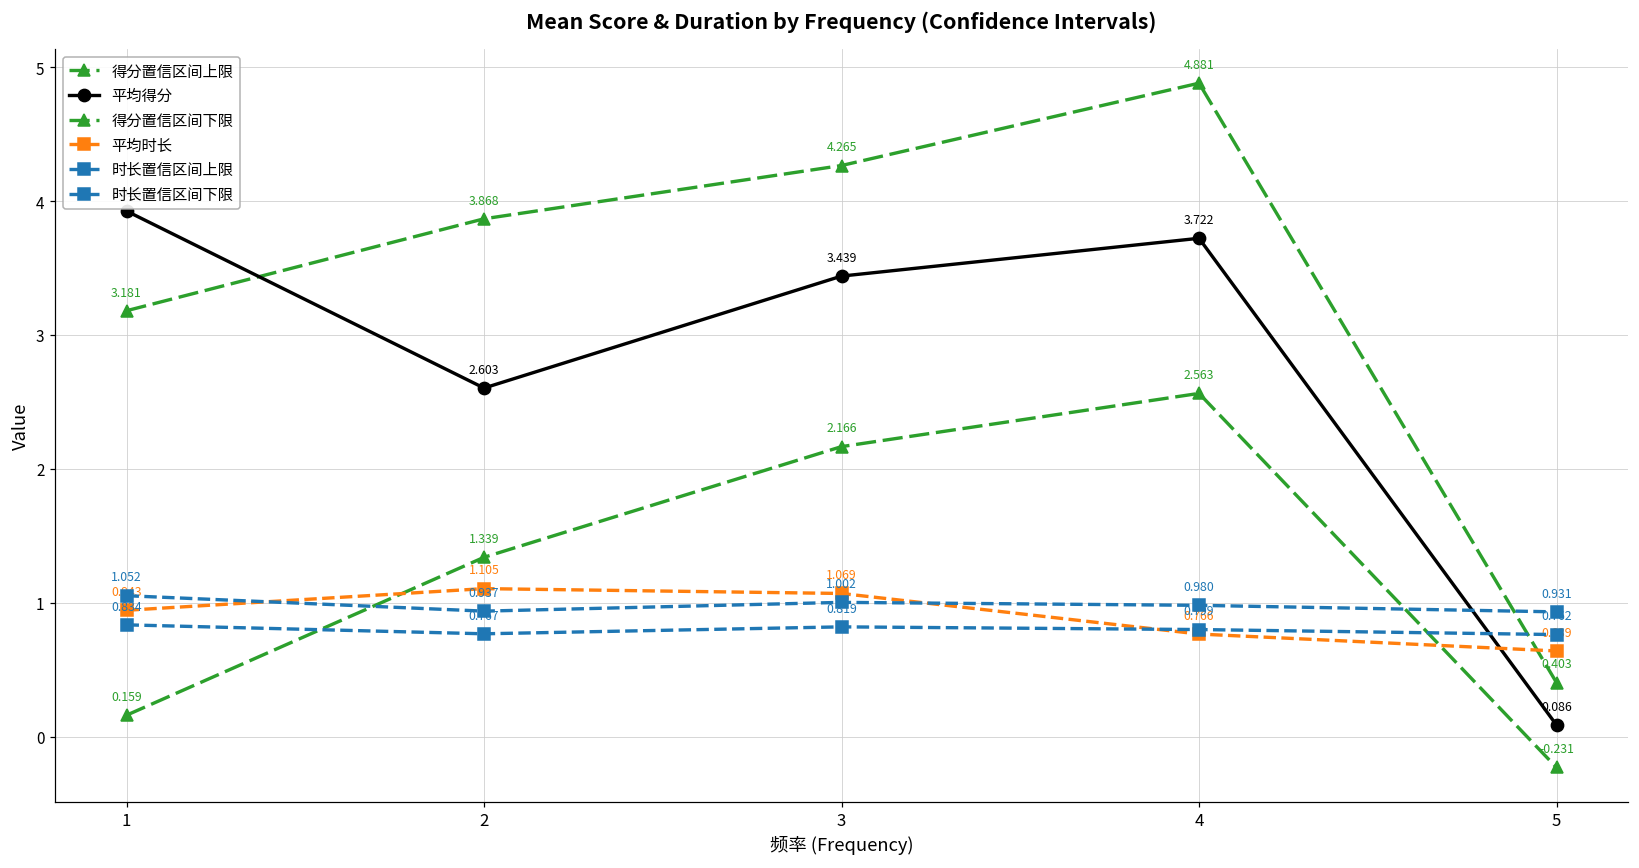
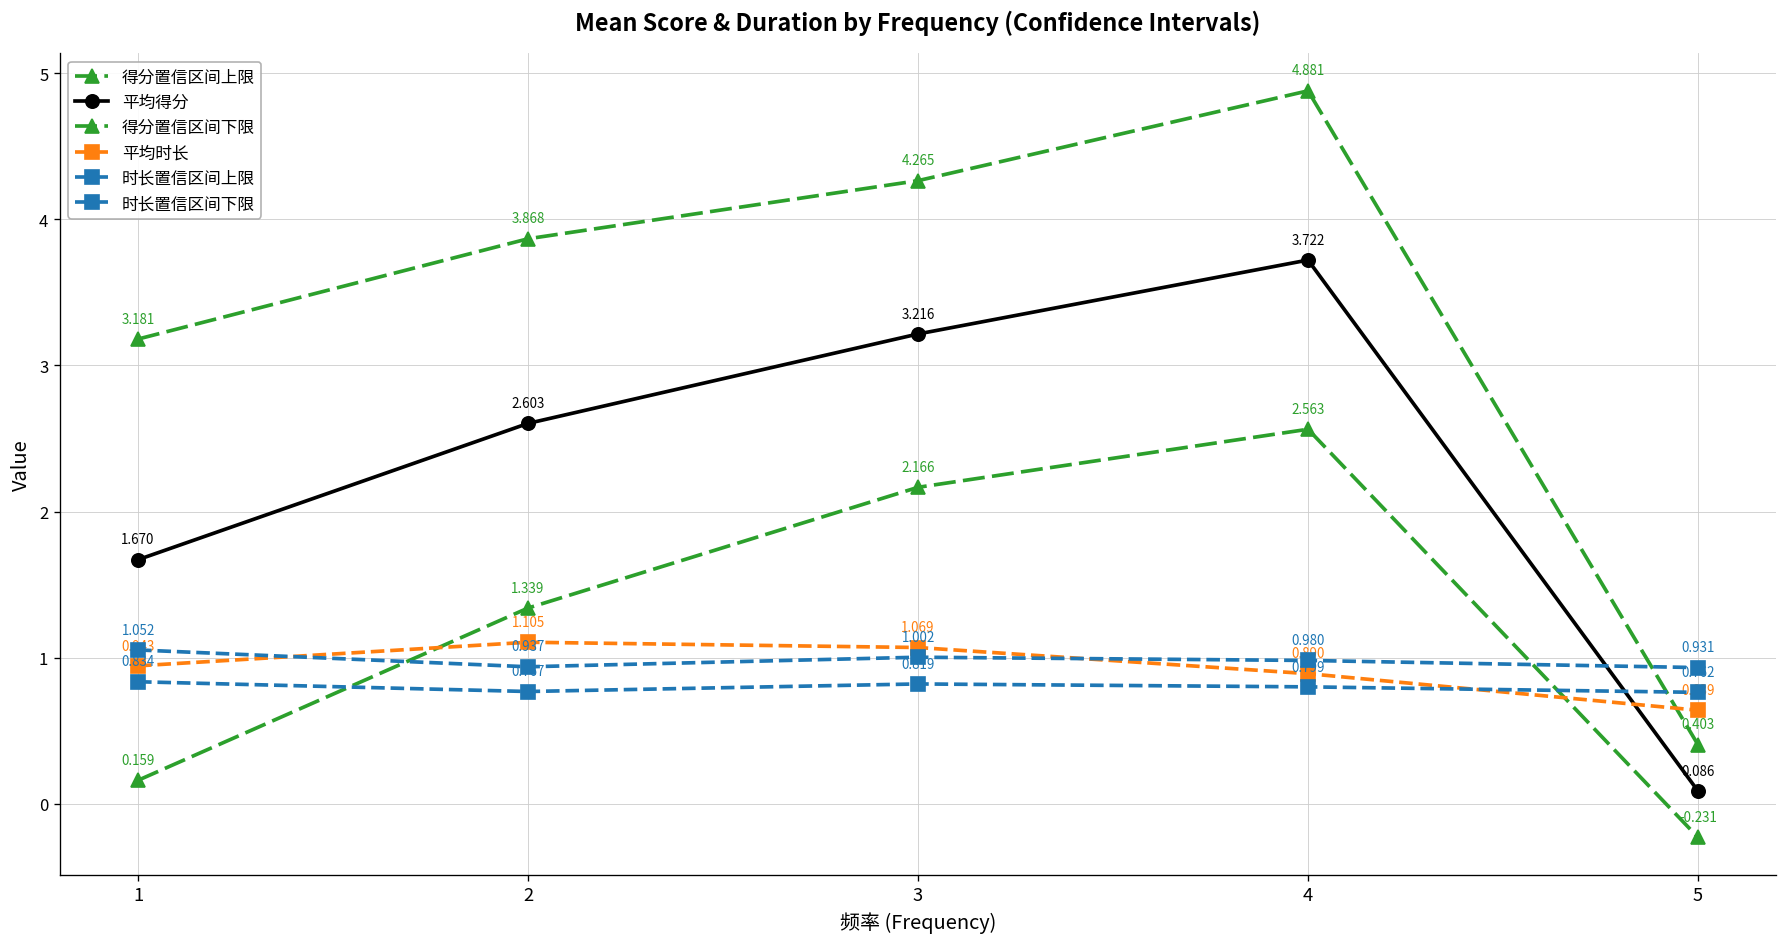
平均得分, 1: 3.93 -> 1.67
平均得分, 3: 3.439 -> 3.216
平均时长, 4: 0.766 -> 0.890
